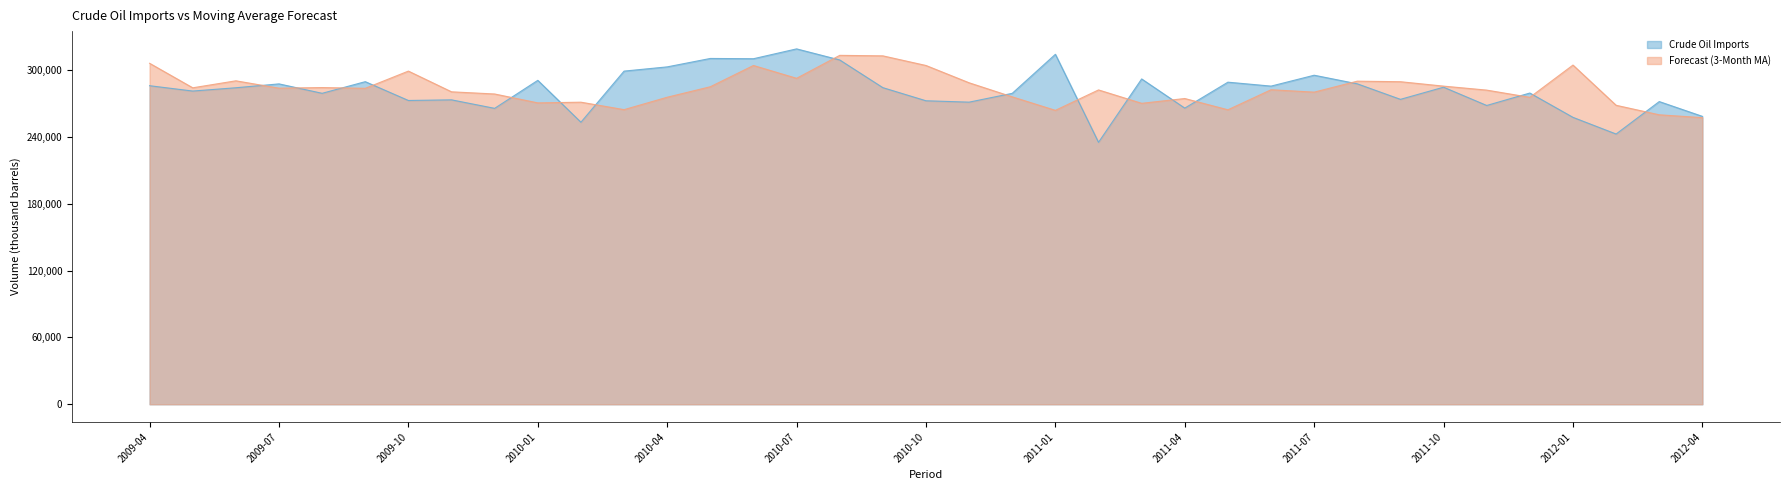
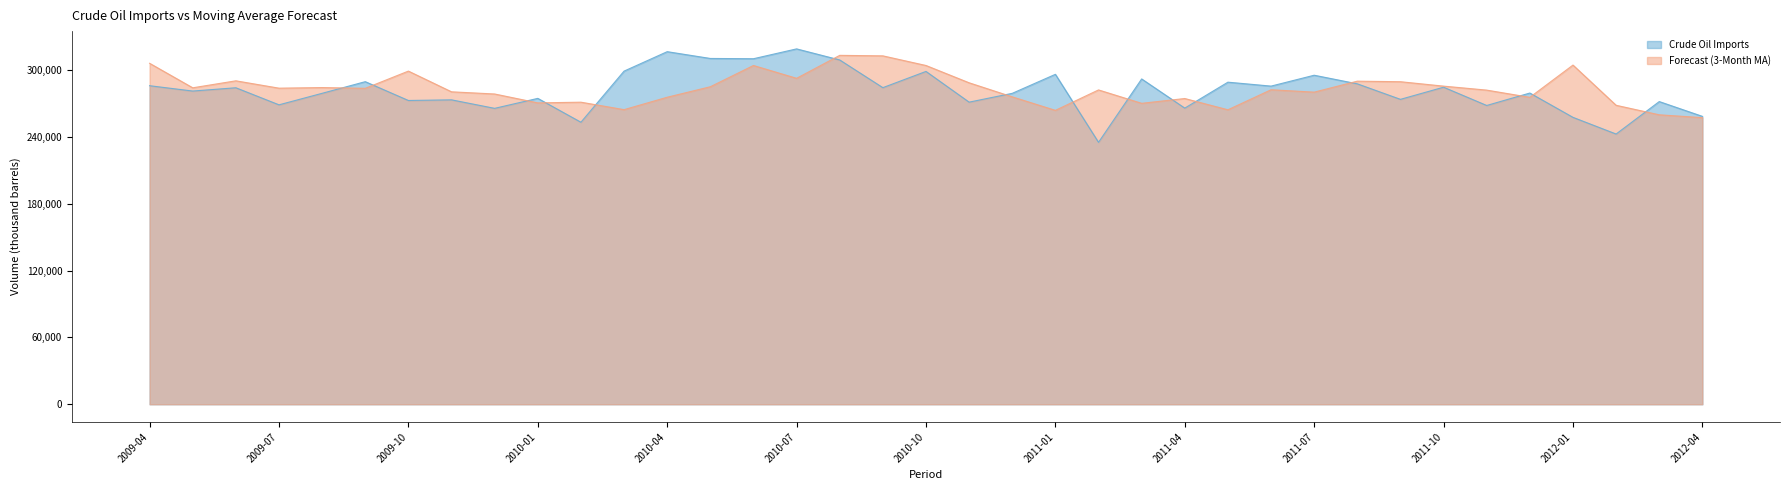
Crude Oil Imports, 2009-07: 288,000 -> 269,000
Crude Oil Imports, 2010-01: 291,000 -> 275,000
Crude Oil Imports, 2010-04: 303,000 -> 316,000
Crude Oil Imports, 2010-10: 272,000 -> 299,000
Crude Oil Imports, 2011-01: 314,000 -> 296,000
